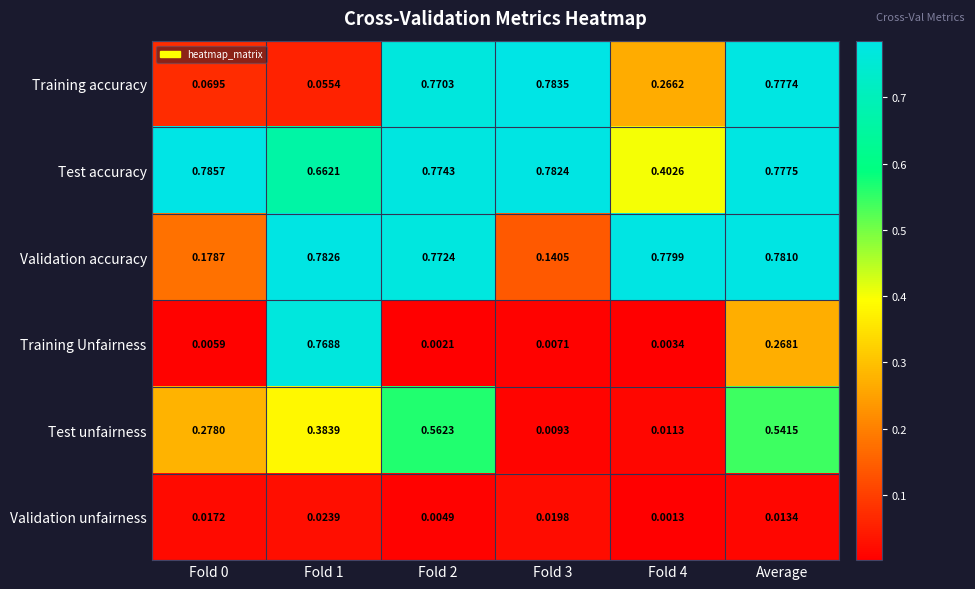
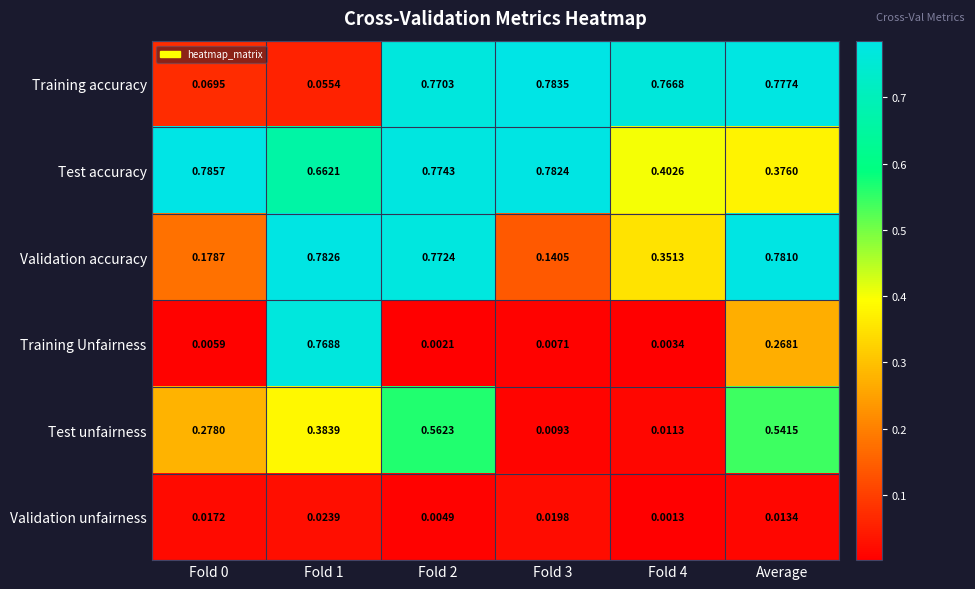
Training accuracy, Fold 4: 0.2662 -> 0.7668
Test accuracy, Average: 0.7775 -> 0.3760
Validation accuracy, Fold 4: 0.7799 -> 0.3513
